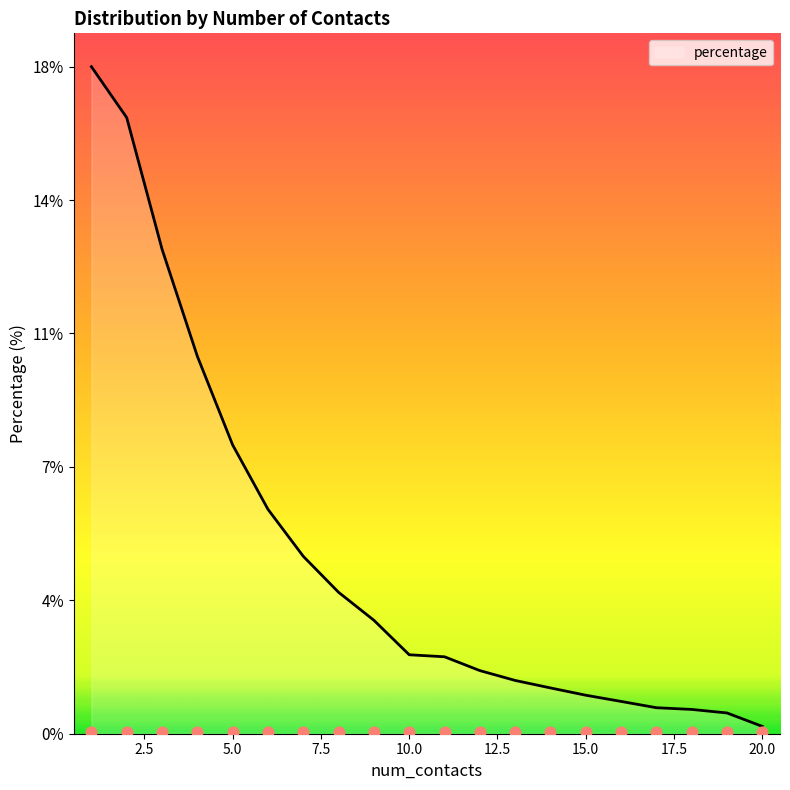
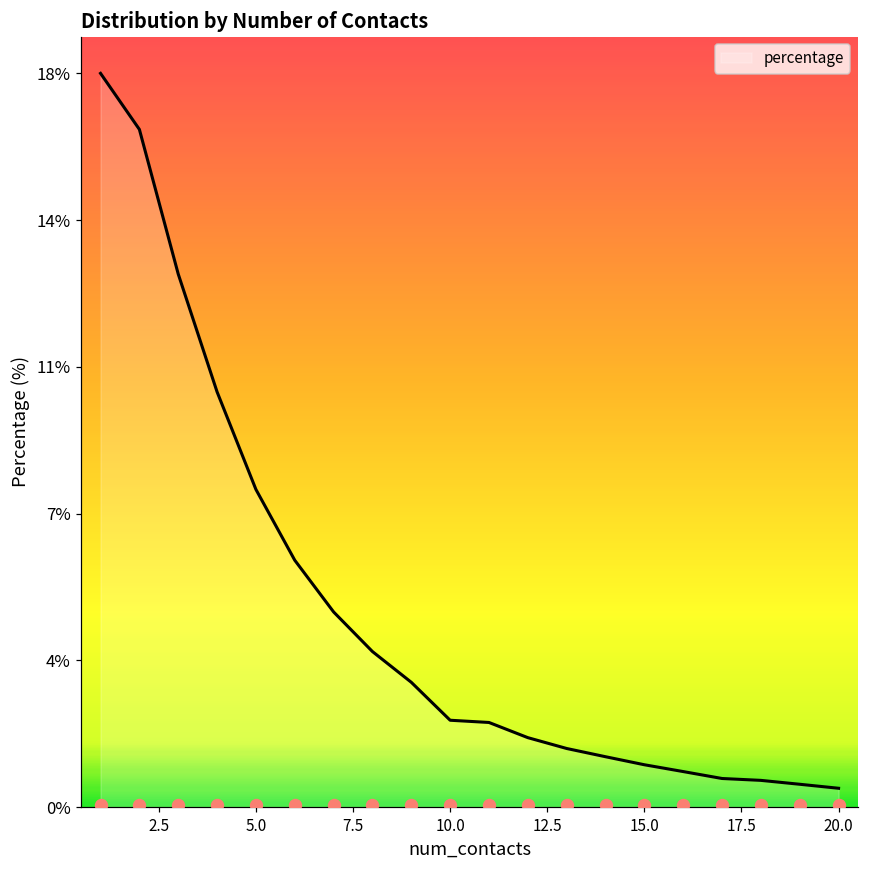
percentage, 20.0: 0.2% -> 0.5%
